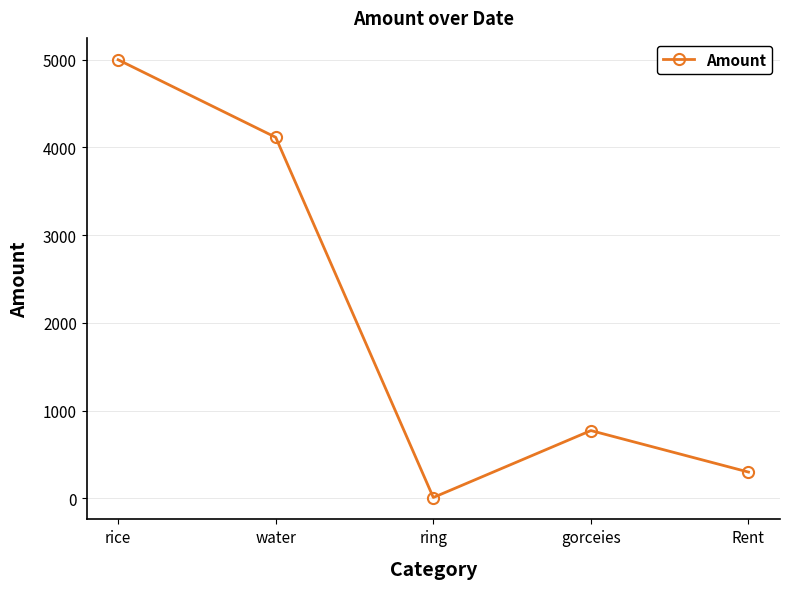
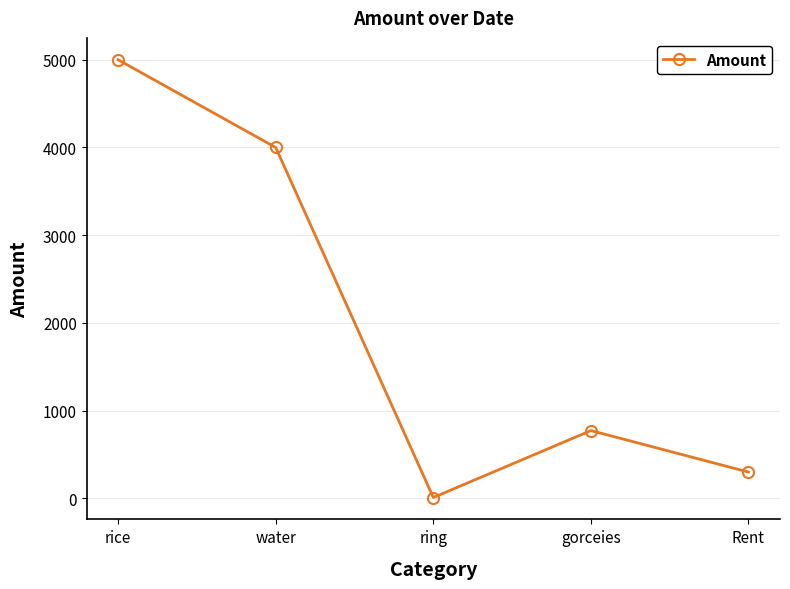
water: 4100 -> 4000
